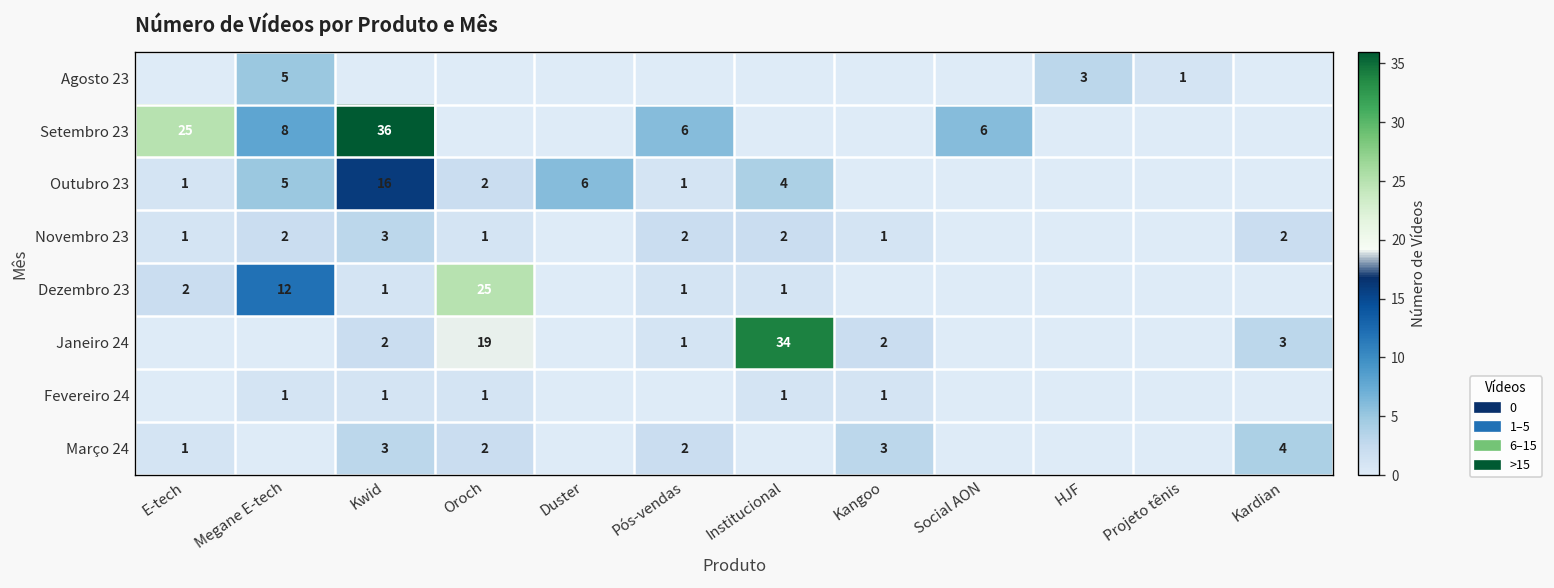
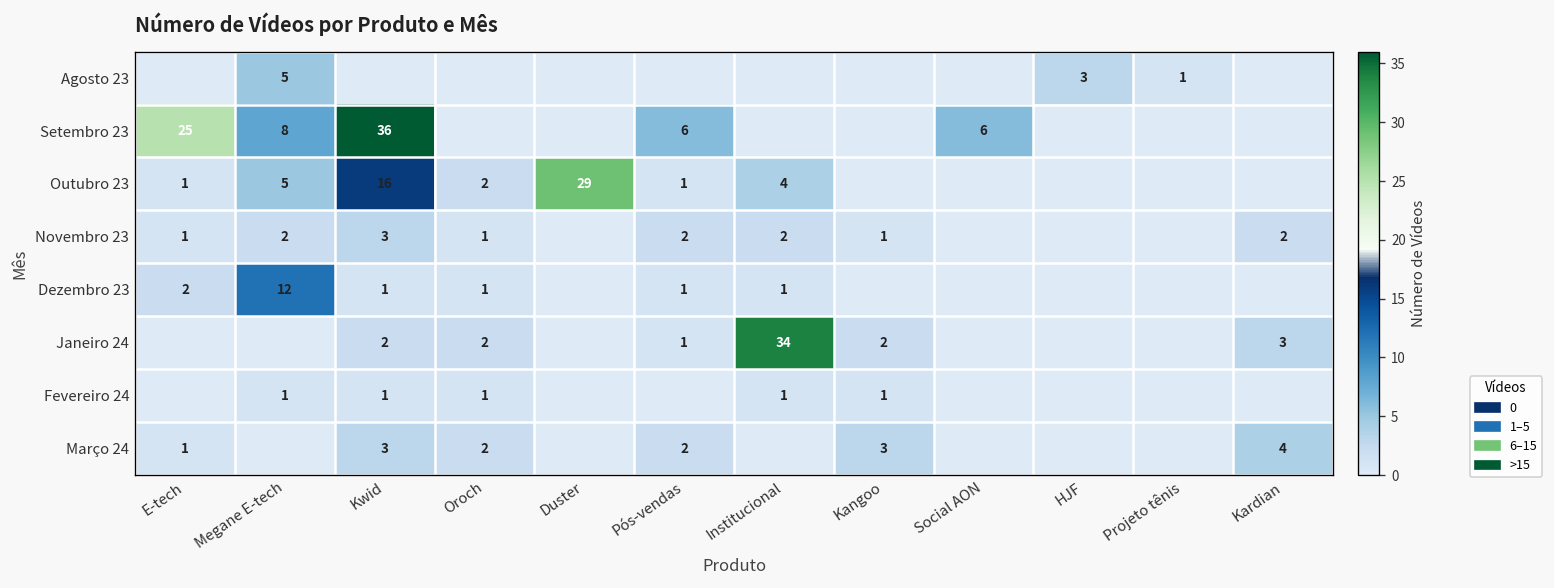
Outubro 23, Duster: 6 -> 29
Dezembro 23, Oroch: 25 -> 1
Janeiro 24, Oroch: 19 -> 2
